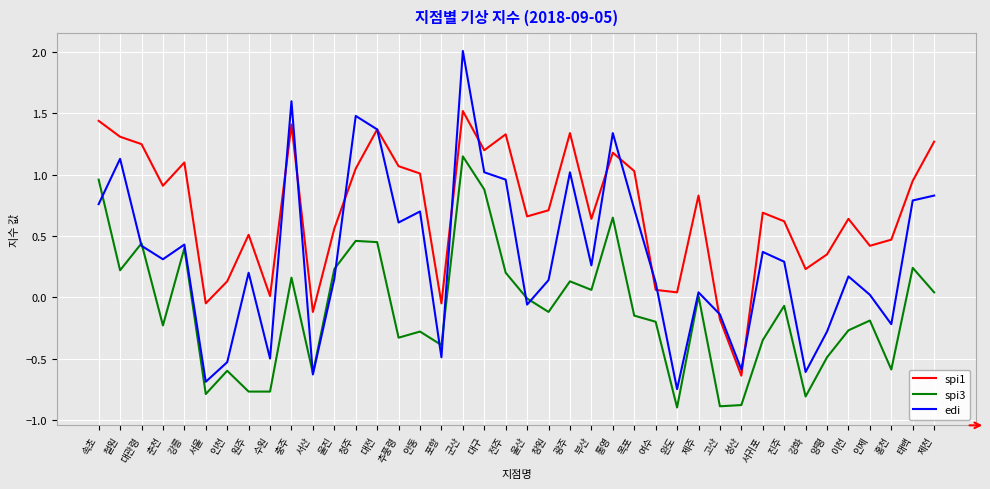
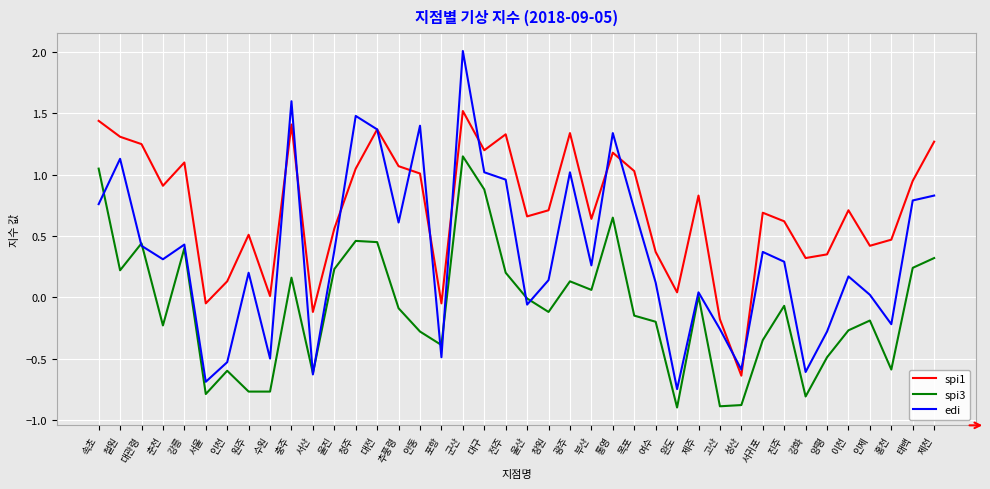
spi3, 속초: 0.96 -> 1.05
edi, 울진: 0.15 -> 0.38
spi3, 추풍령: -0.33 -> -0.09
edi, 안동: 0.7 -> 1.4
spi1, 여수: 0.06 -> 0.37
edi, 고산: -0.14 -> -0.26
spi1, 강화: 0.23 -> 0.32
spi1, 이천: 0.64 -> 0.71
spi3, 제천: 0.04 -> 0.32
